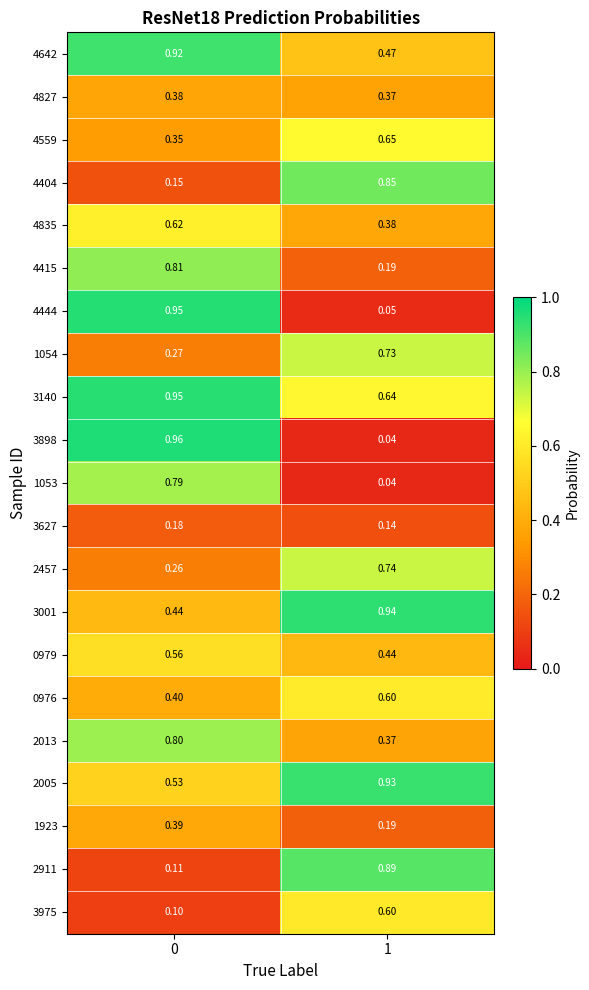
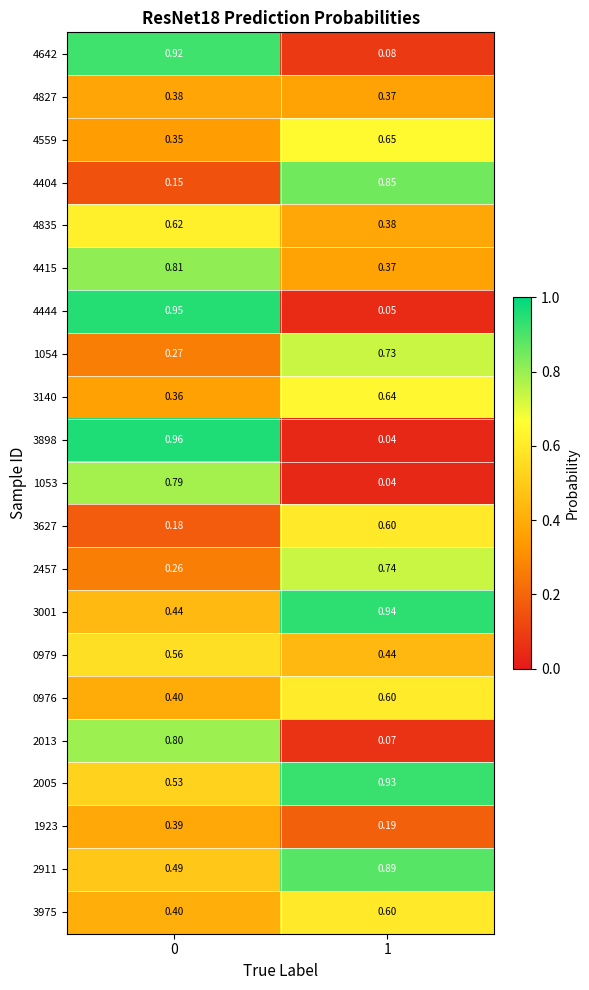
4642, 1: 0.47 -> 0.08
4415, 1: 0.19 -> 0.37
3140, 0: 0.95 -> 0.36
3627, 1: 0.14 -> 0.60
2013, 1: 0.37 -> 0.07
2911, 0: 0.11 -> 0.49
3975, 0: 0.10 -> 0.40
